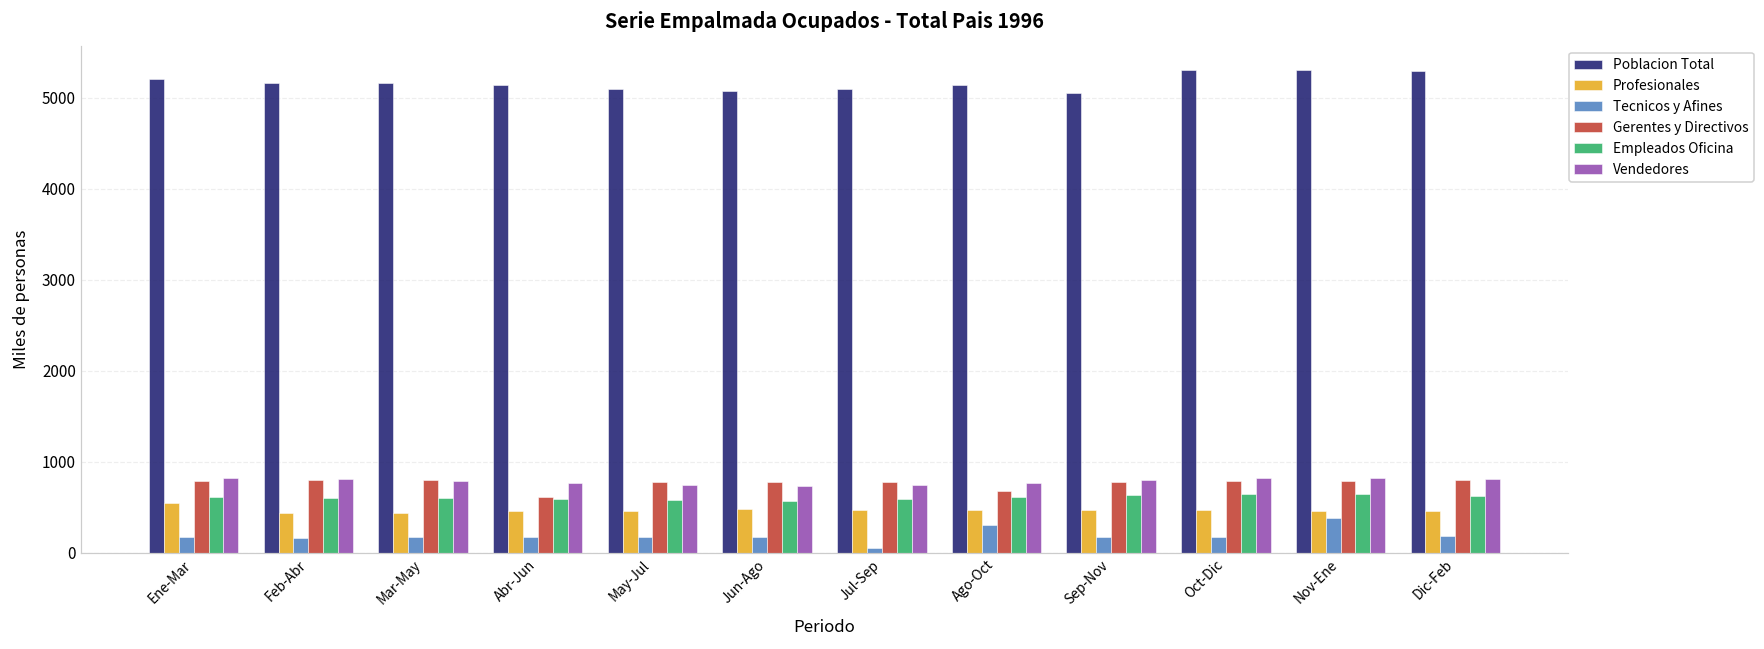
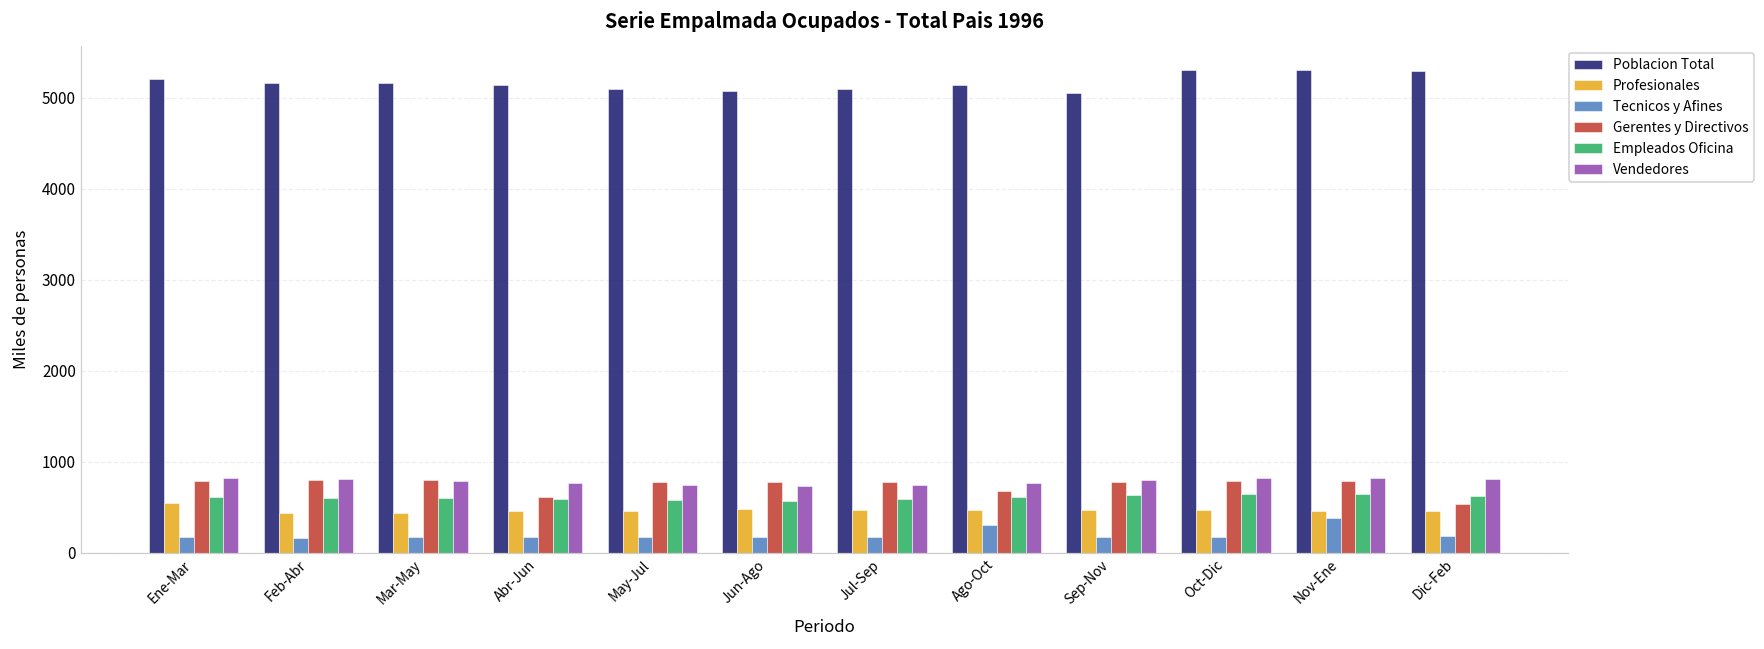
Tecnicos y Afines, Jul-Sep: 100 -> 200
Gerentes y Directivos, Dic-Feb: 800 -> 500
